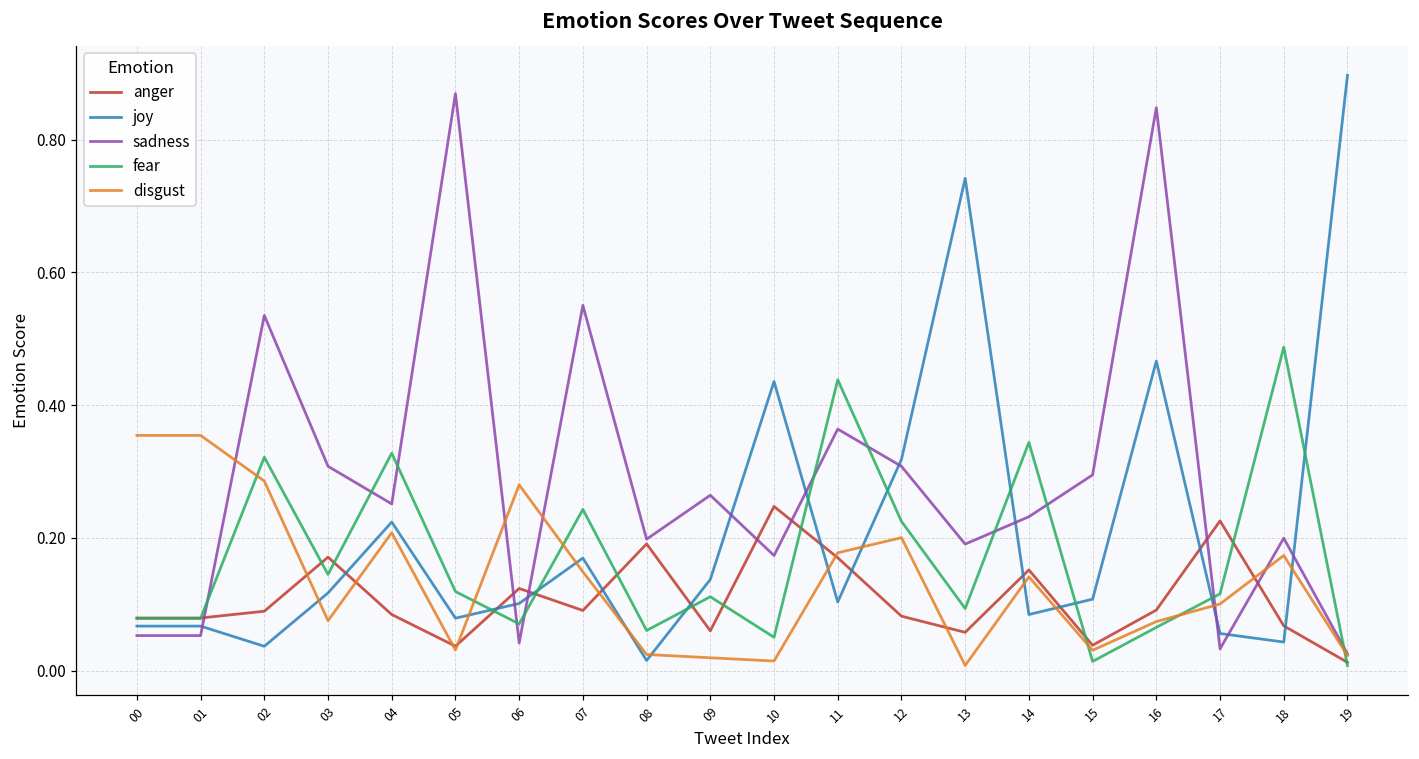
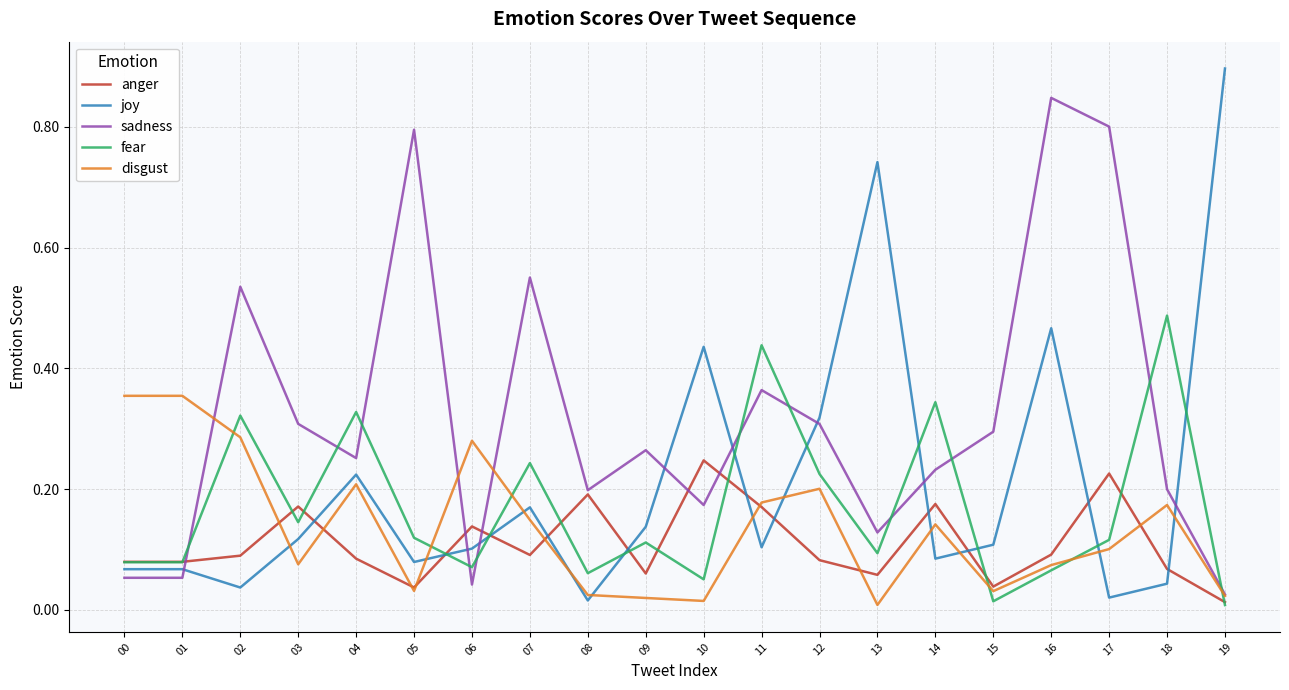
sadness, 05: 0.87 -> 0.80
anger, 06: 0.12 -> 0.14
sadness, 13: 0.19 -> 0.13
anger, 14: 0.15 -> 0.18
joy, 17: 0.06 -> 0.02
sadness, 17: 0.03 -> 0.80
